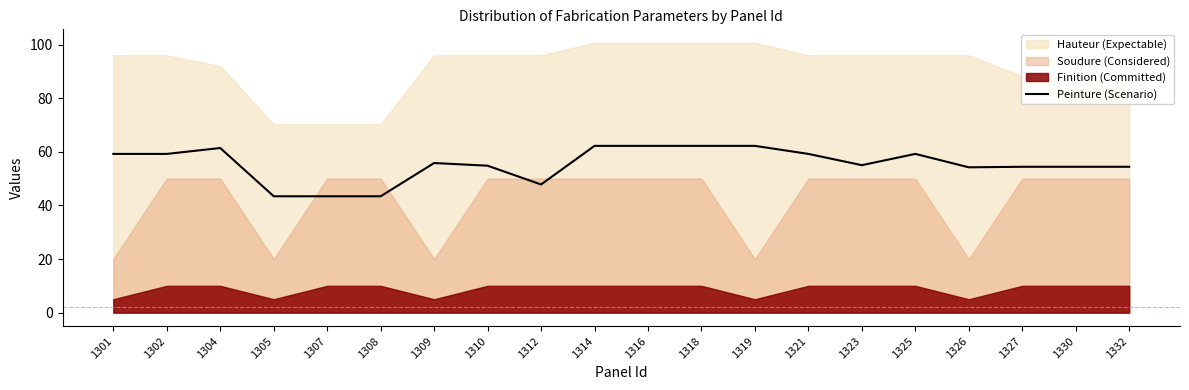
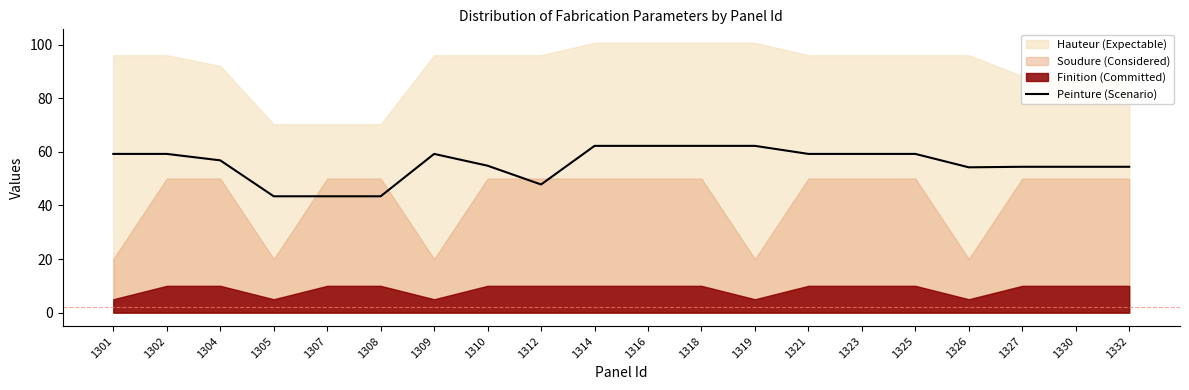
Peinture (Scenario), 1304: 61 -> 57
Peinture (Scenario), 1309: 56 -> 59
Peinture (Scenario), 1323: 55 -> 59
